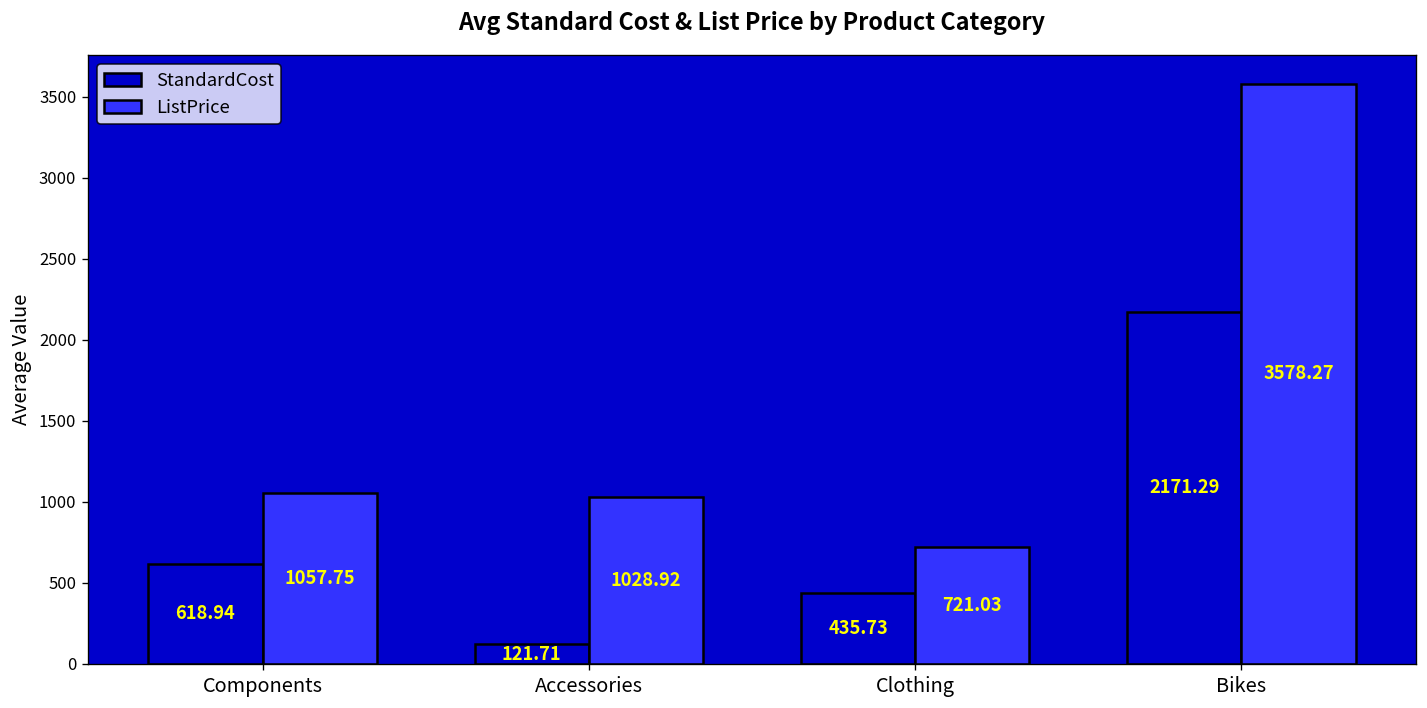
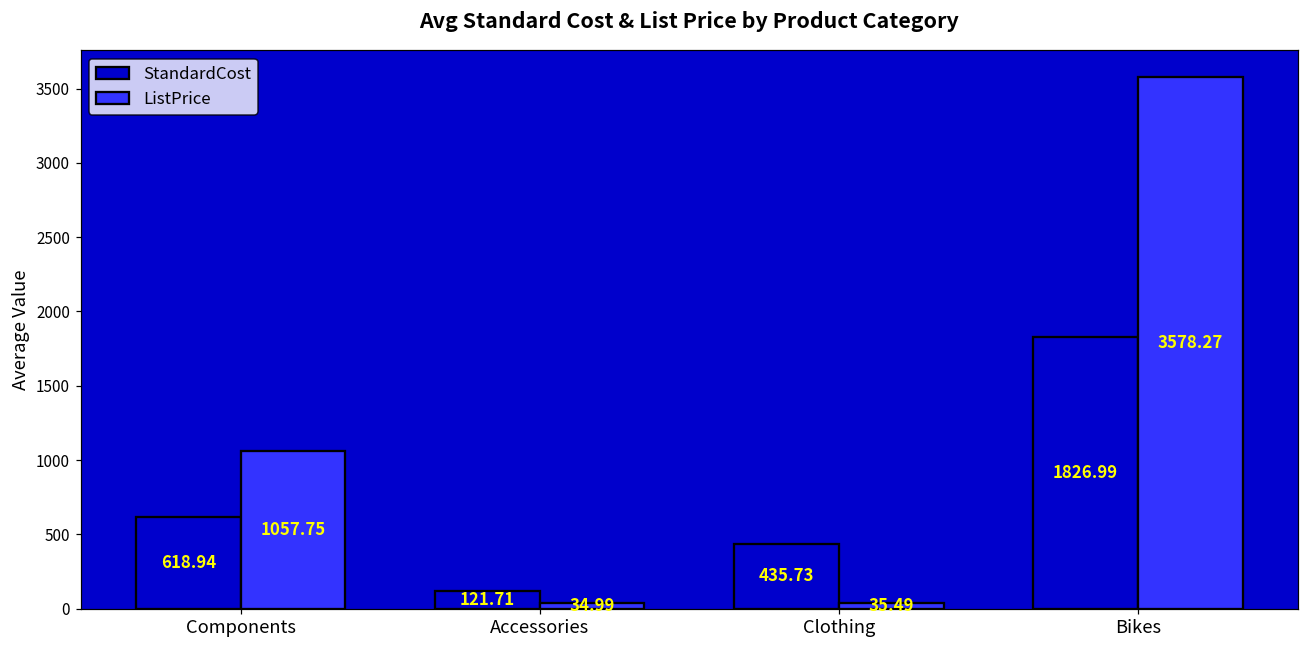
ListPrice, Accessories: 1028.92 -> 34.99
ListPrice, Clothing: 721.03 -> 35.49
StandardCost, Bikes: 2171.29 -> 1826.99
